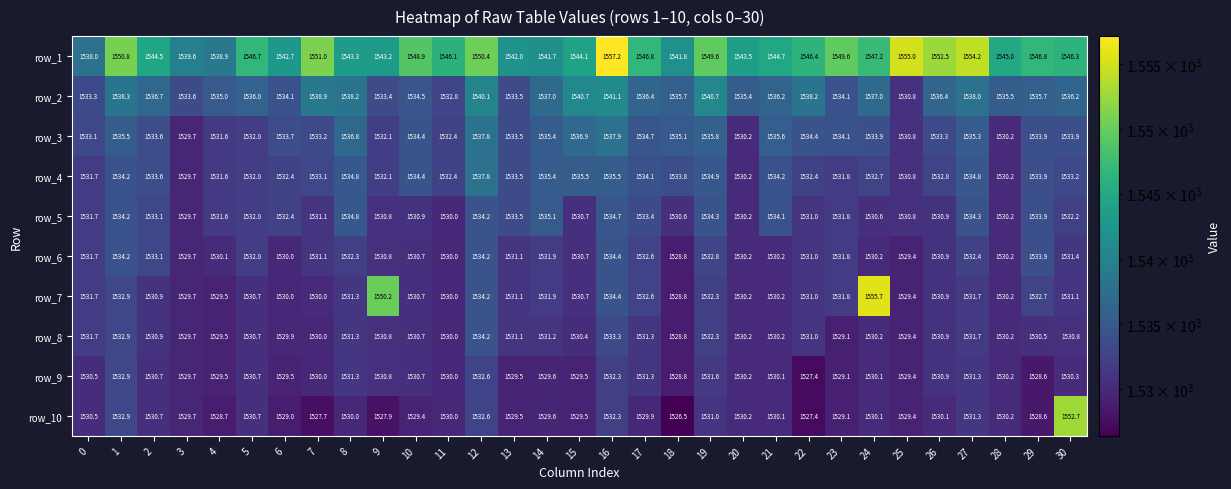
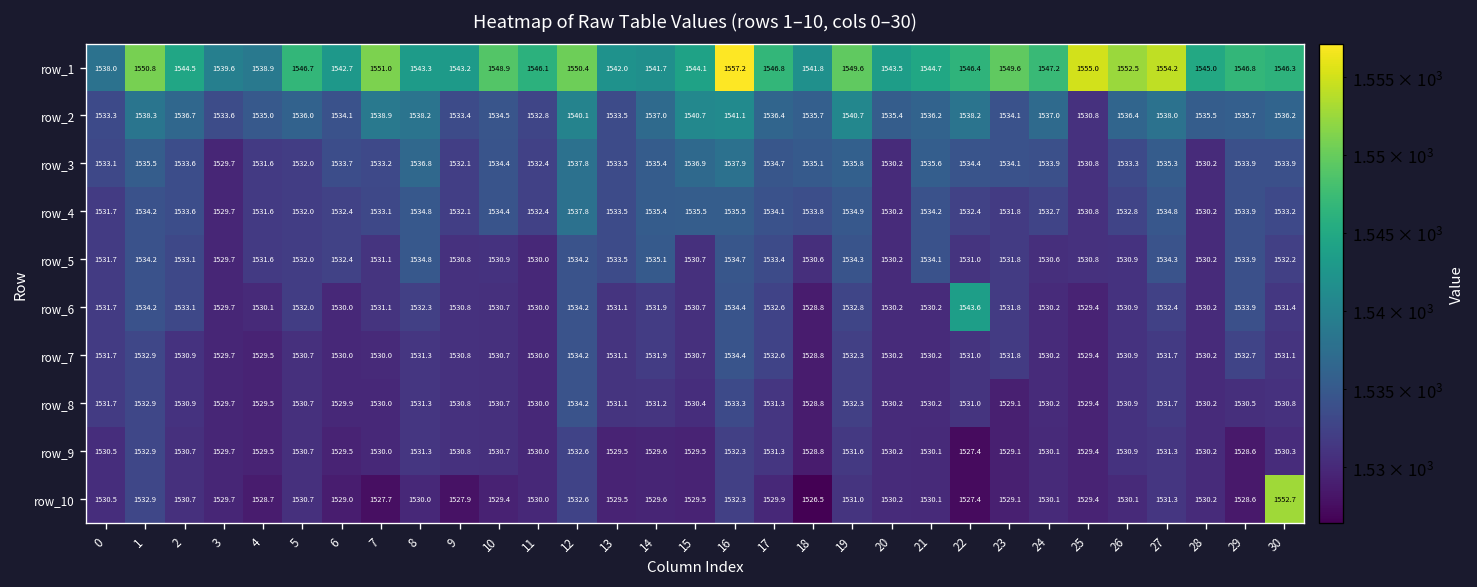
row_6, 22: 1531.0 -> 1543.6
row_7, 9: 1550.2 -> 1530.8
row_7, 24: 1555.7 -> 1530.2
